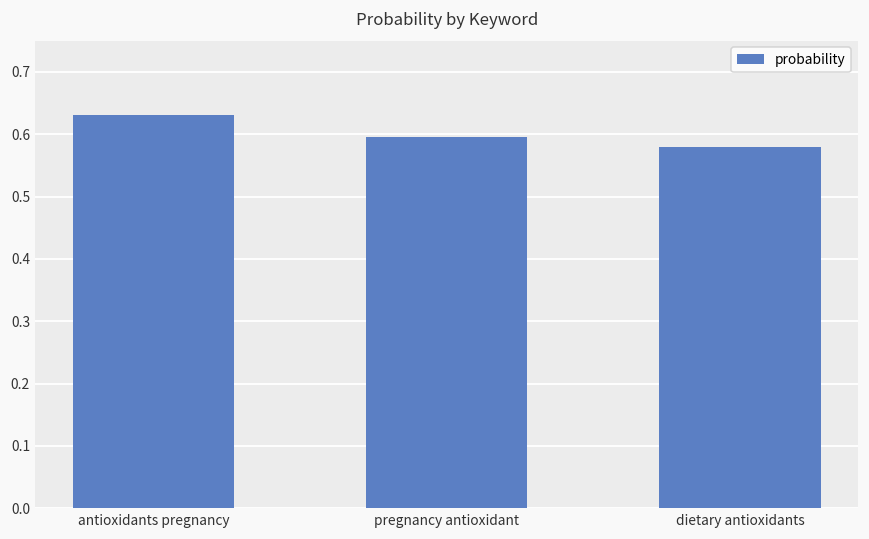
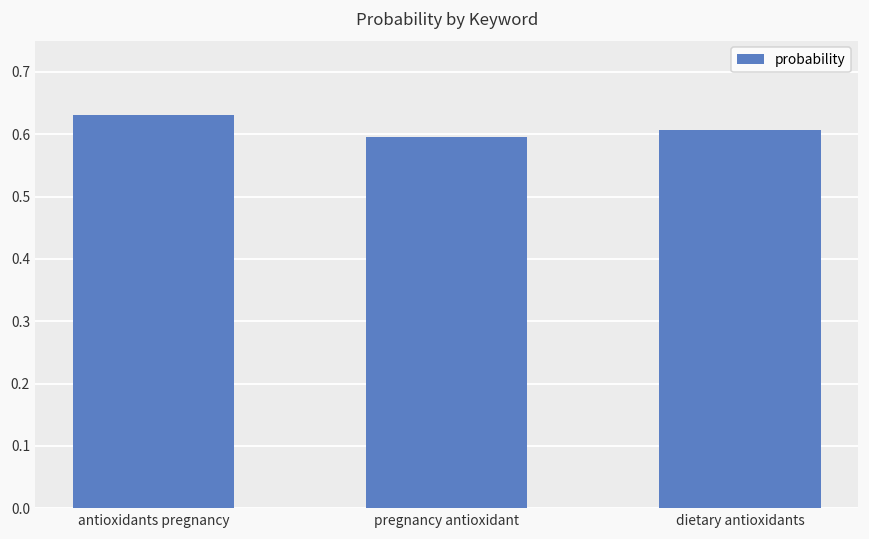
dietary antioxidants: 0.58 -> 0.61
